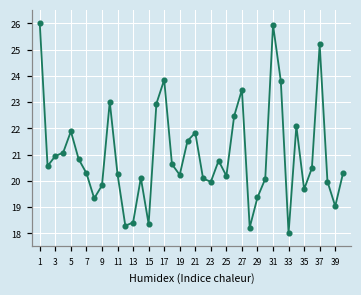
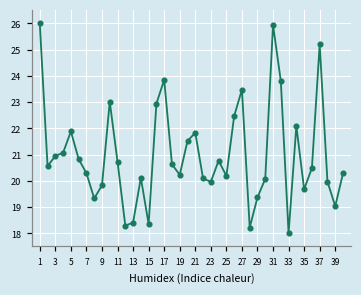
11: 20.2 -> 20.7
